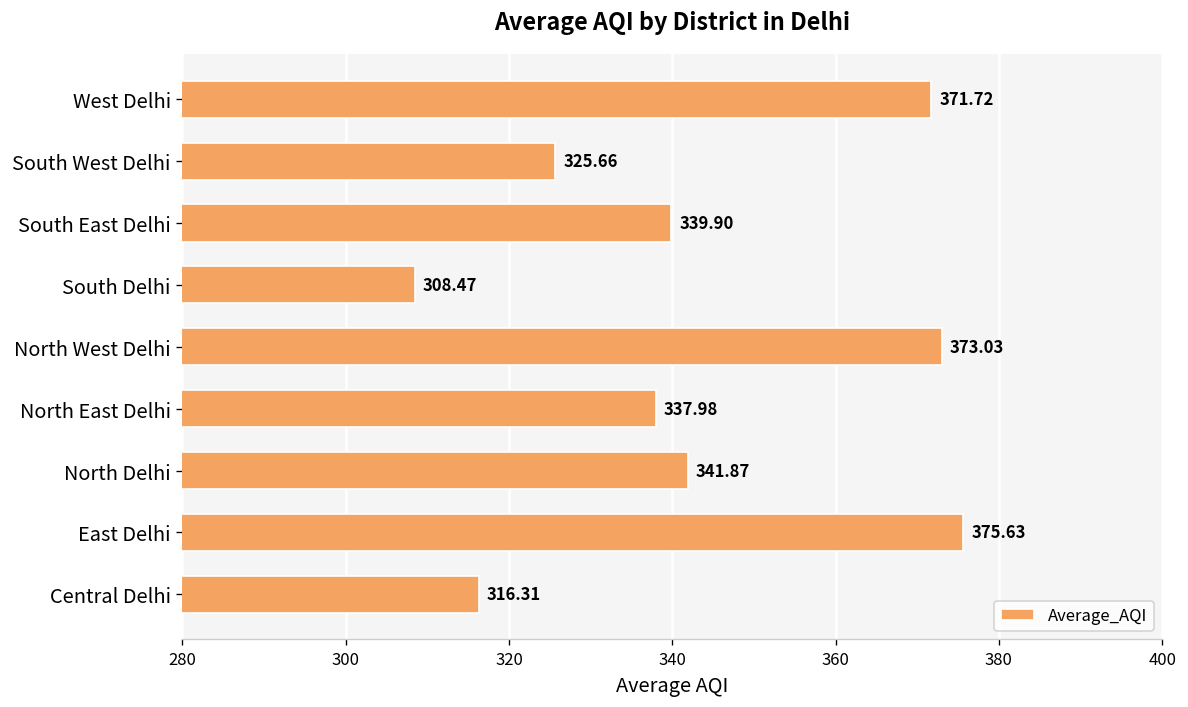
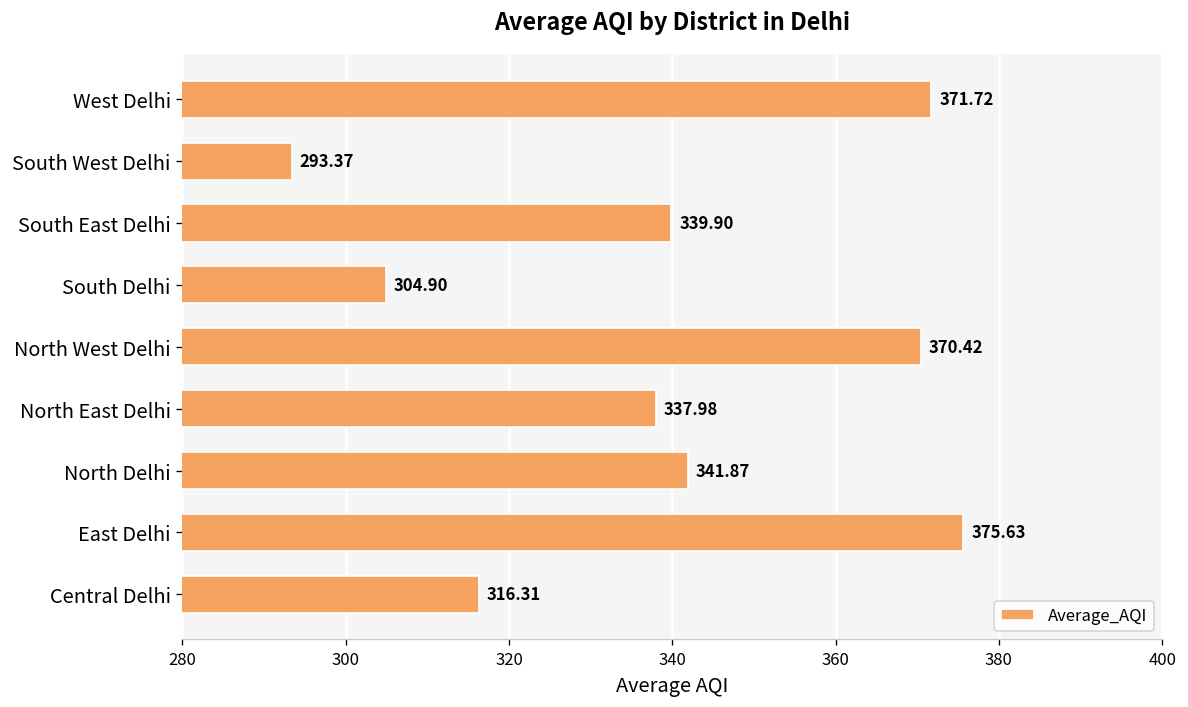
South West Delhi: 325.66 -> 293.37
South Delhi: 308.47 -> 304.90
North West Delhi: 373.03 -> 370.42
